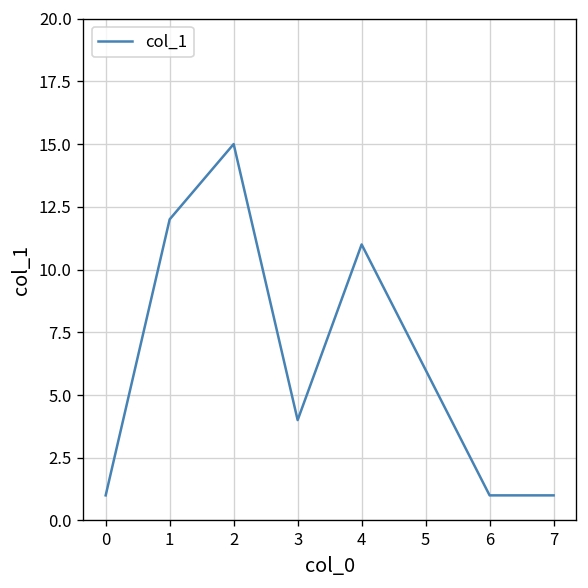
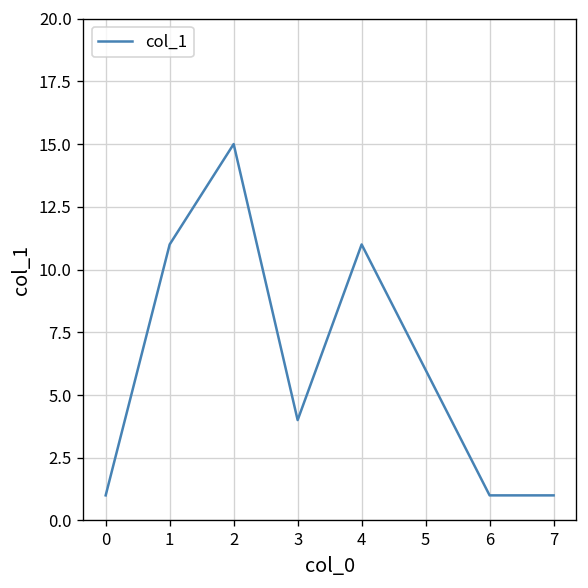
1: 12 -> 11
